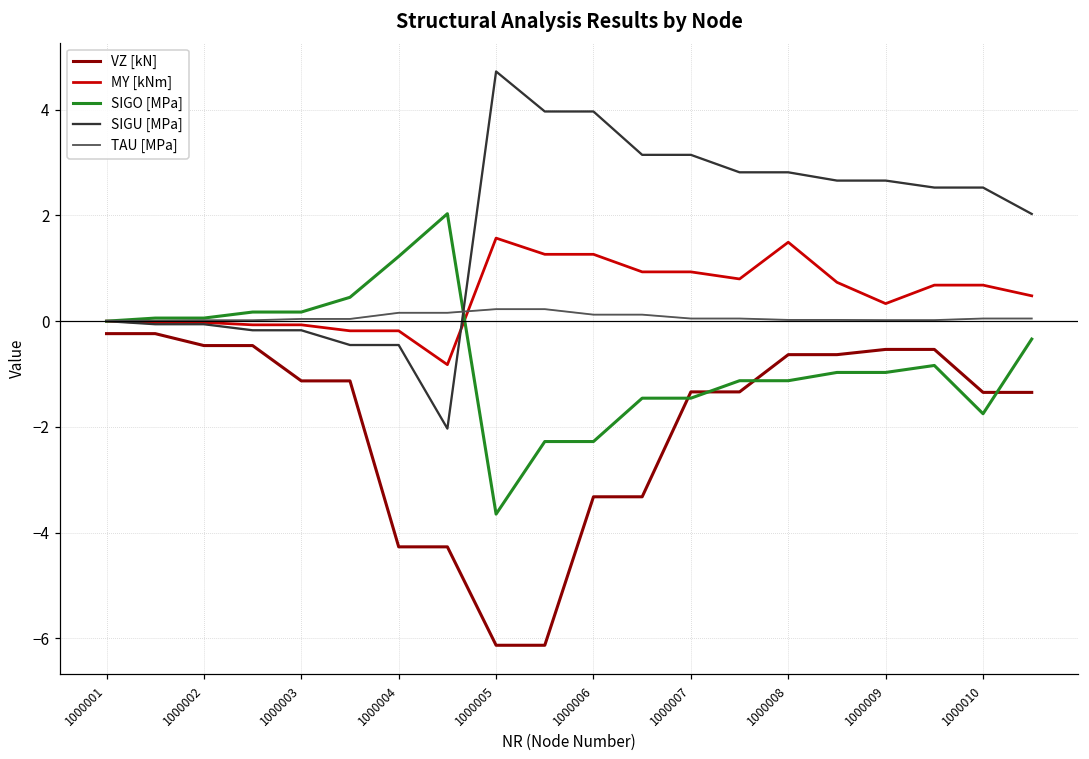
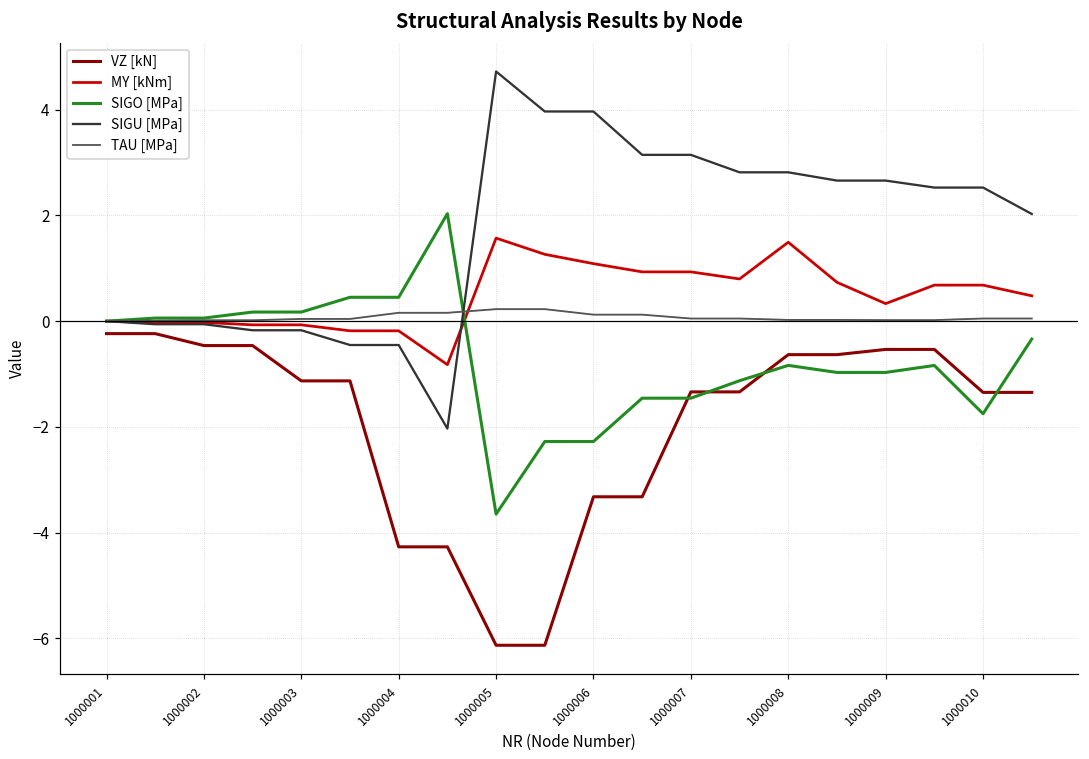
SIGO [MPa], 1000004: 1.2 -> 0.5
MY [kNm], 1000006: 1.3 -> 1.1
SIGO [MPa], 1000008: -1.1 -> -0.8
